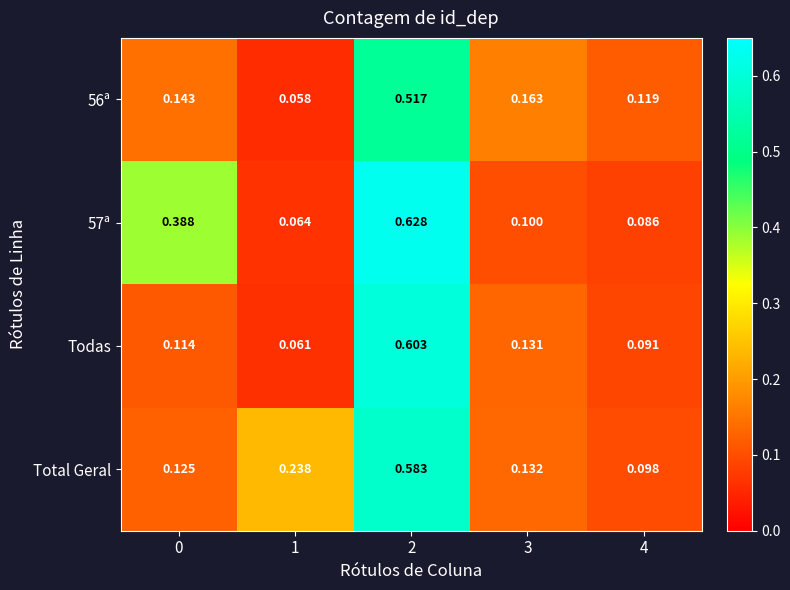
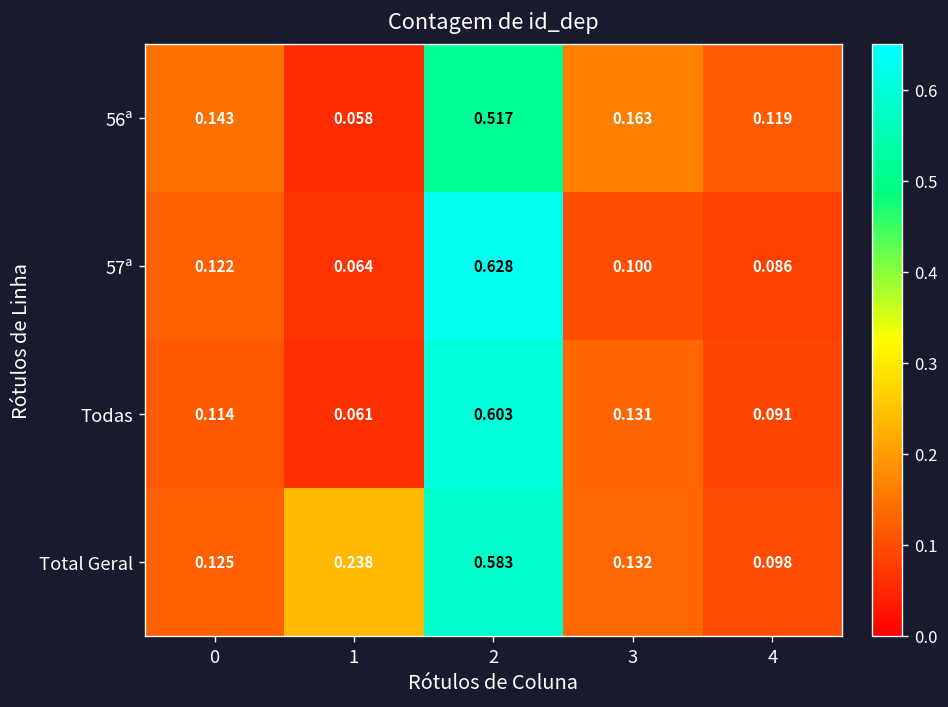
57ª, 0: 0.388 -> 0.122
